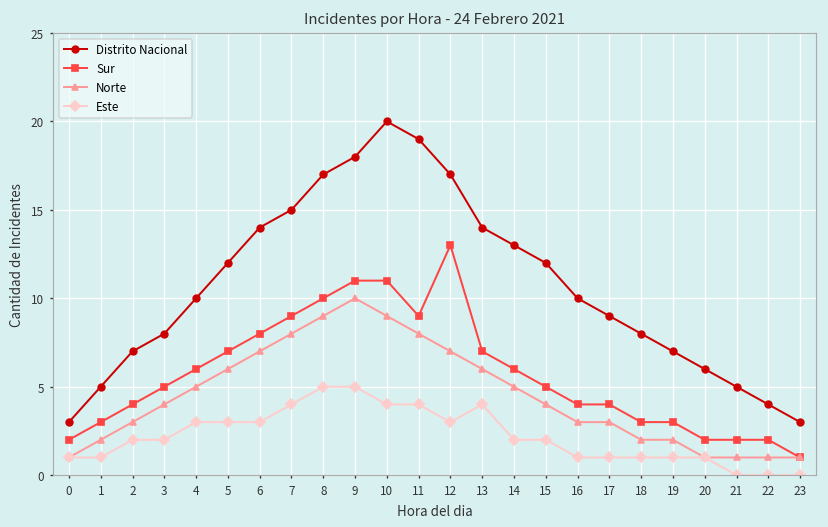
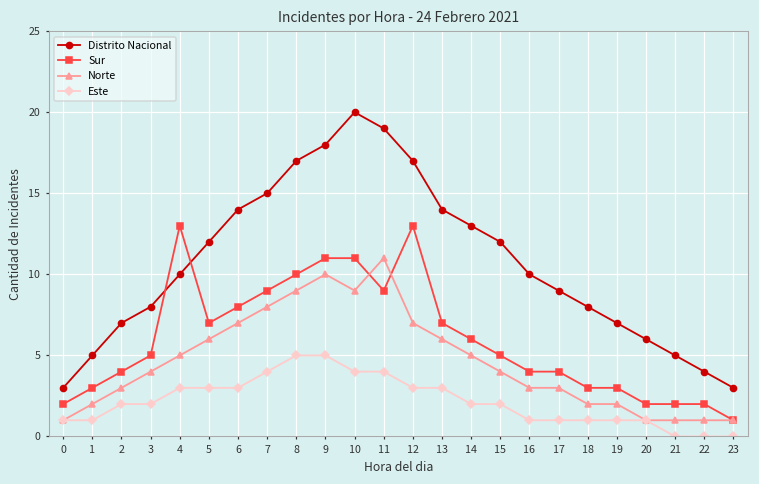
Sur, 4: 6 -> 13
Norte, 11: 8 -> 11
Este, 13: 4 -> 3
